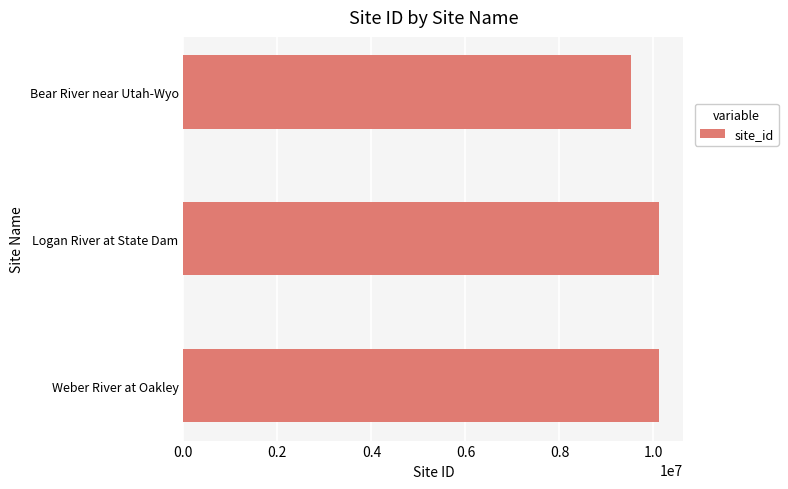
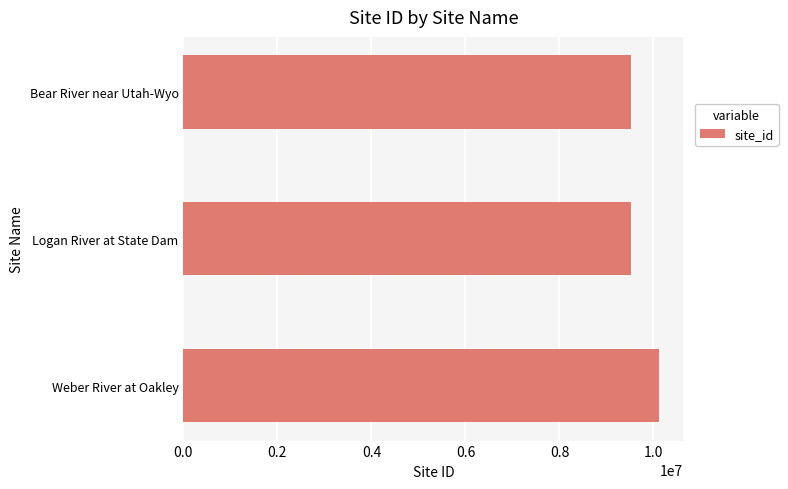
Logan River at State Dam: 10100000 -> 9500000
